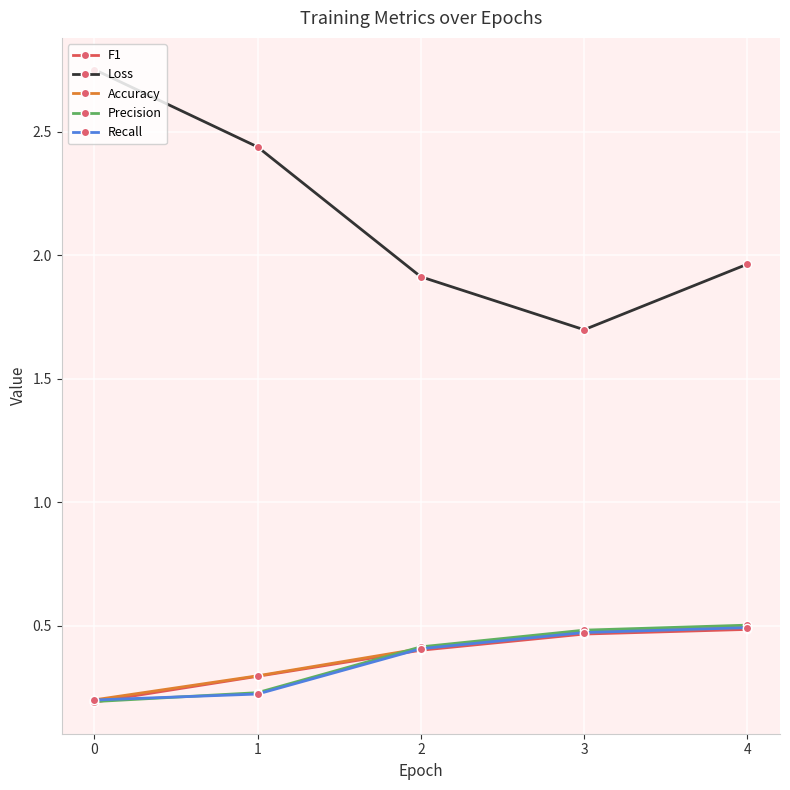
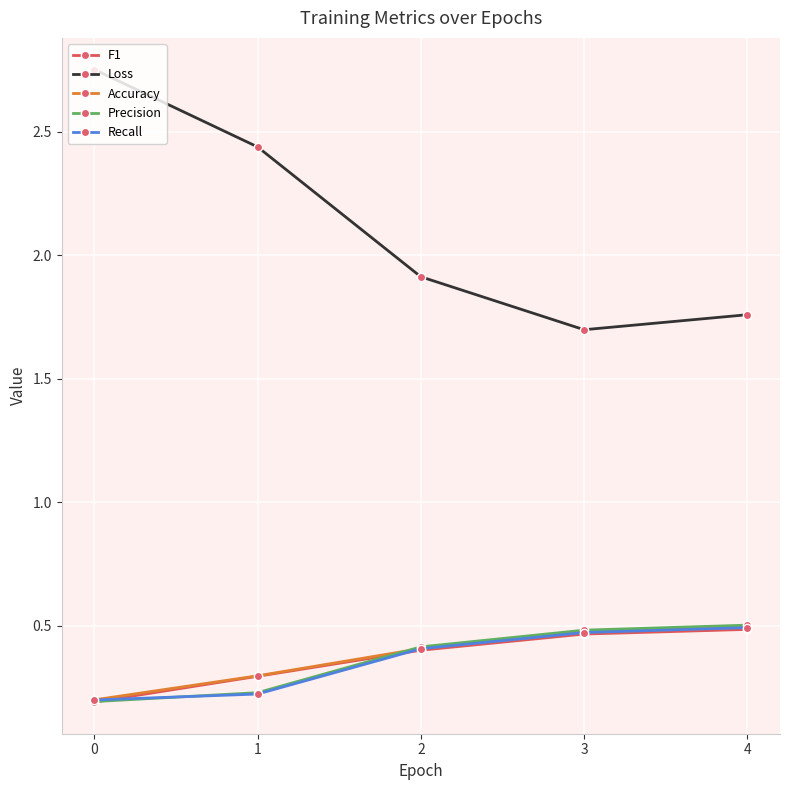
Loss, 4: 1.96 -> 1.76
